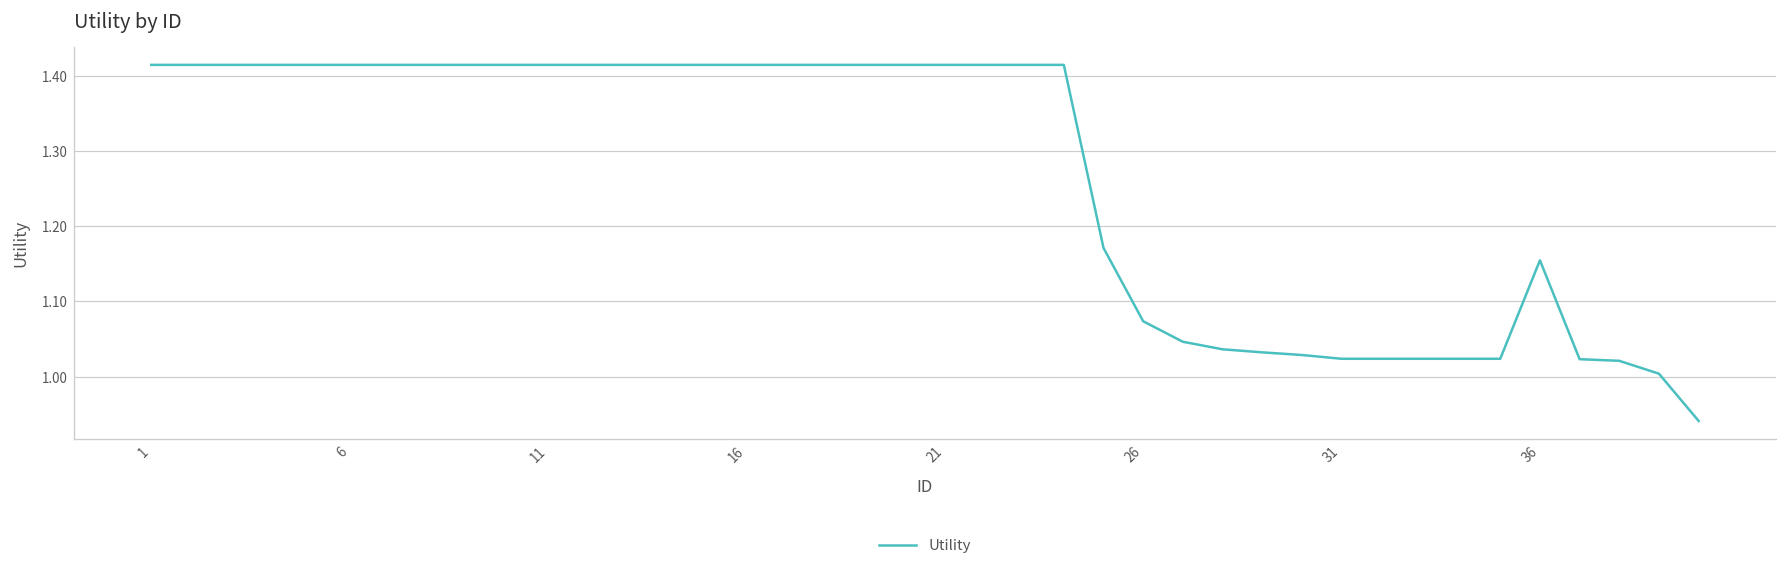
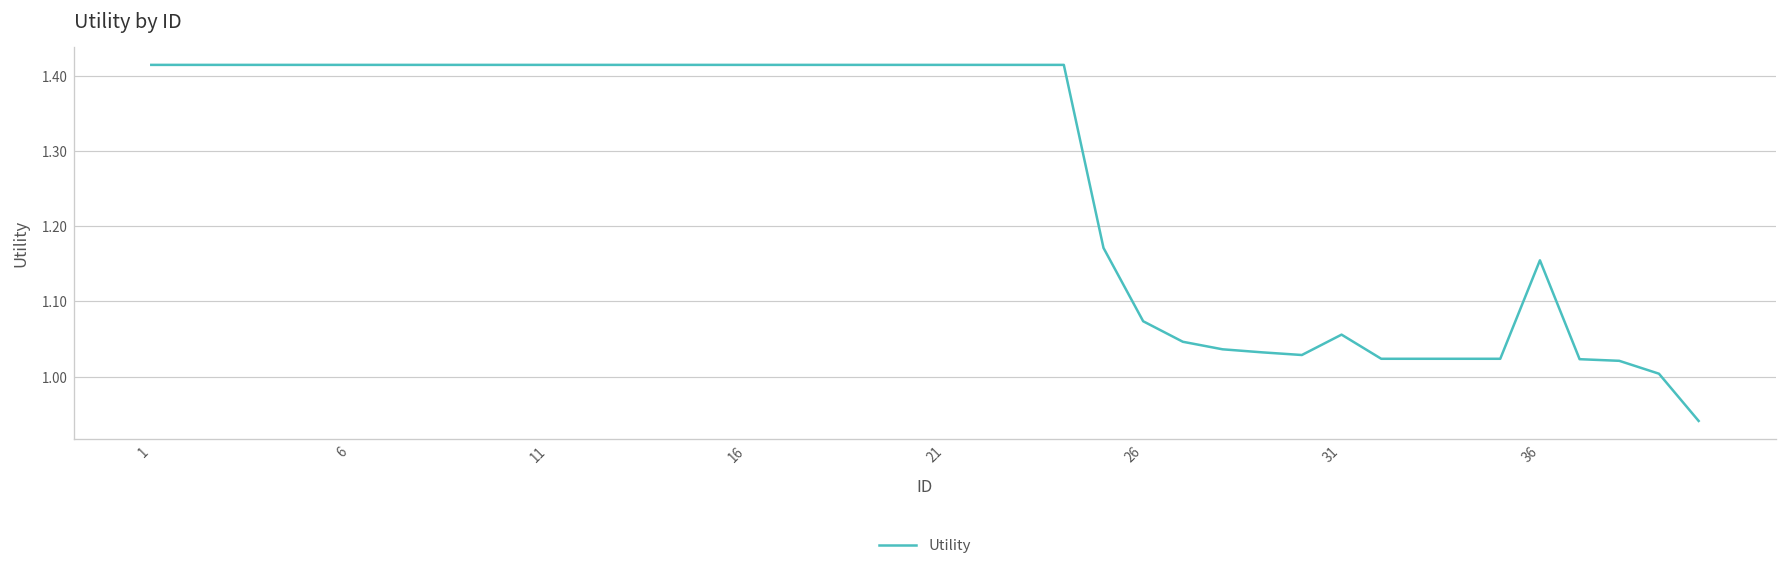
31: 1.02 -> 1.06
